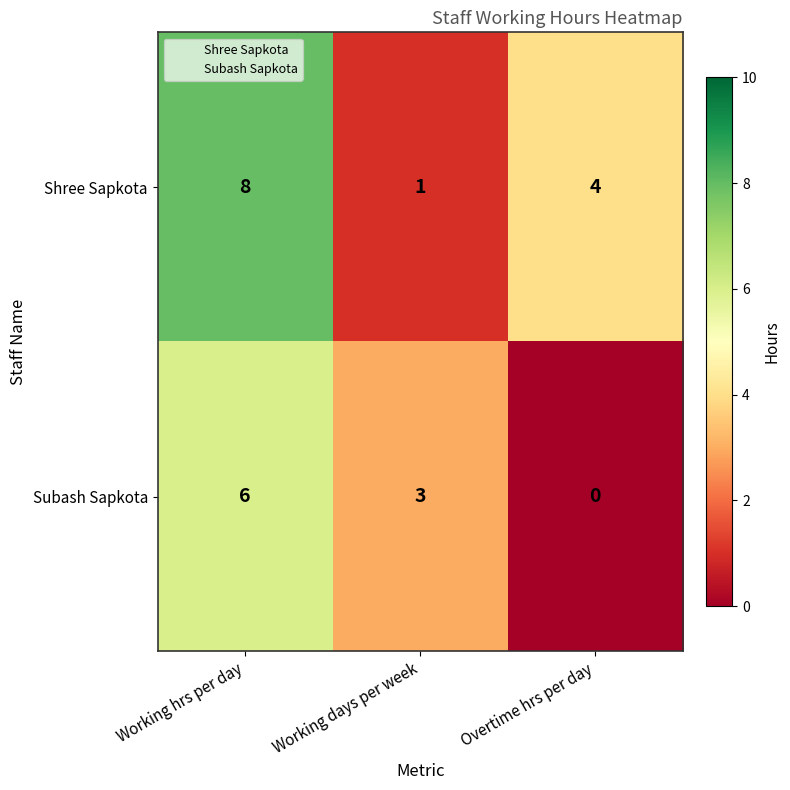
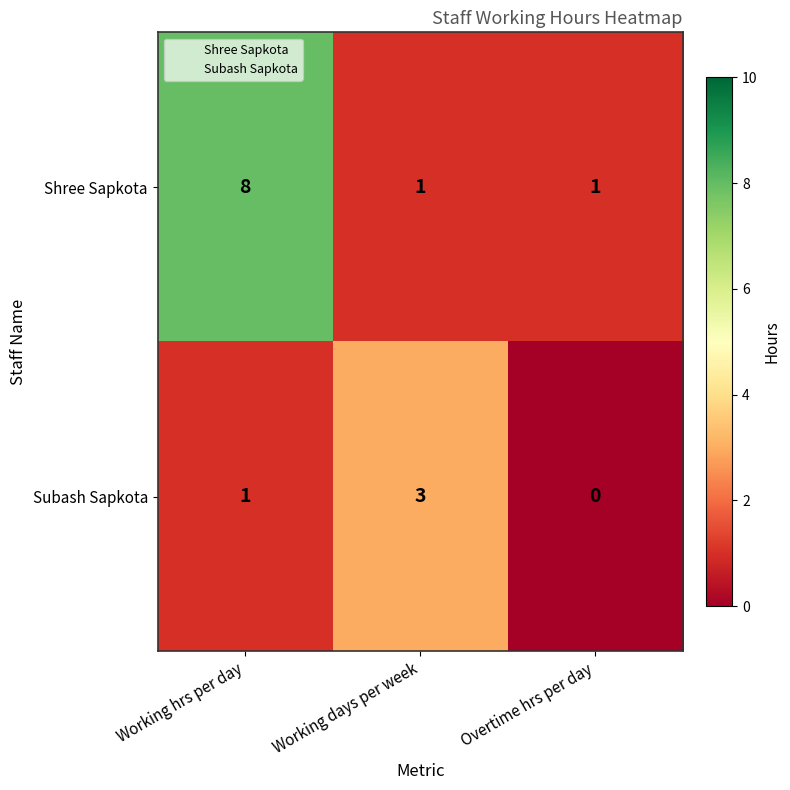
Shree Sapkota, Overtime hrs per day: 4 -> 1
Subash Sapkota, Working hrs per day: 6 -> 1
